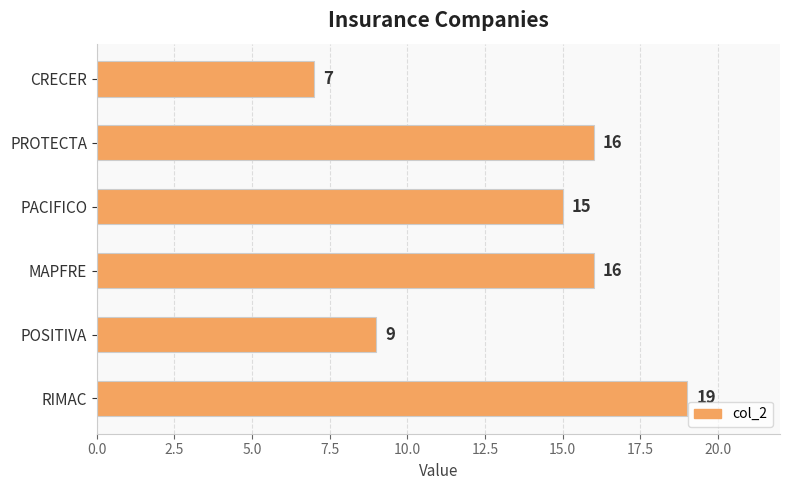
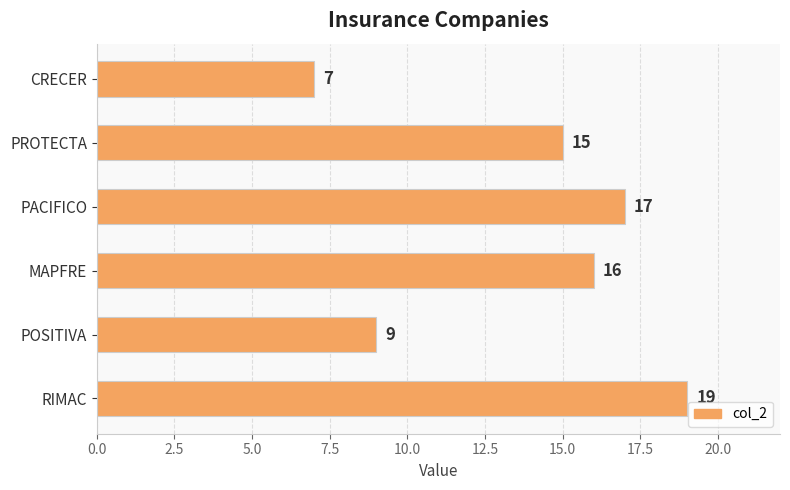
PROTECTA: 16 -> 15
PACIFICO: 15 -> 17
